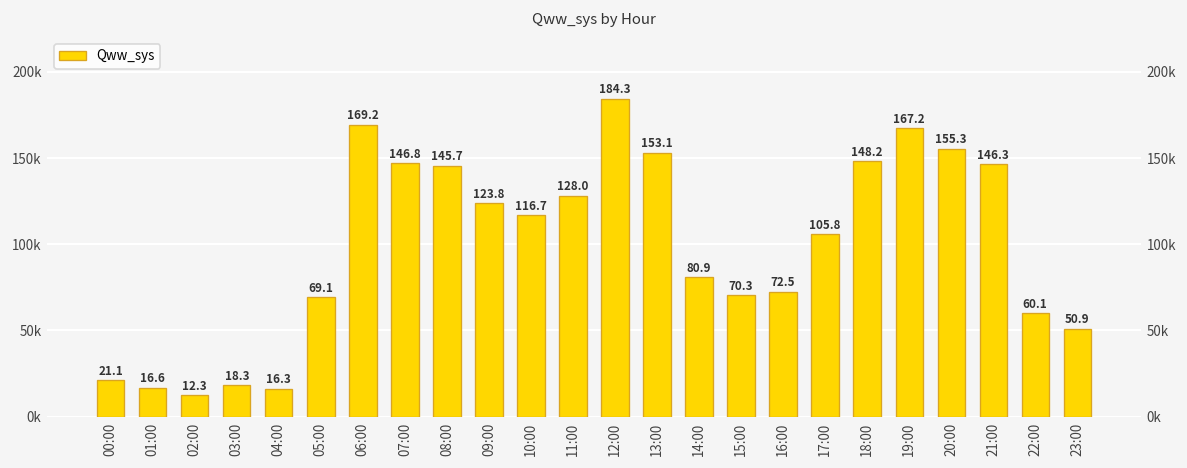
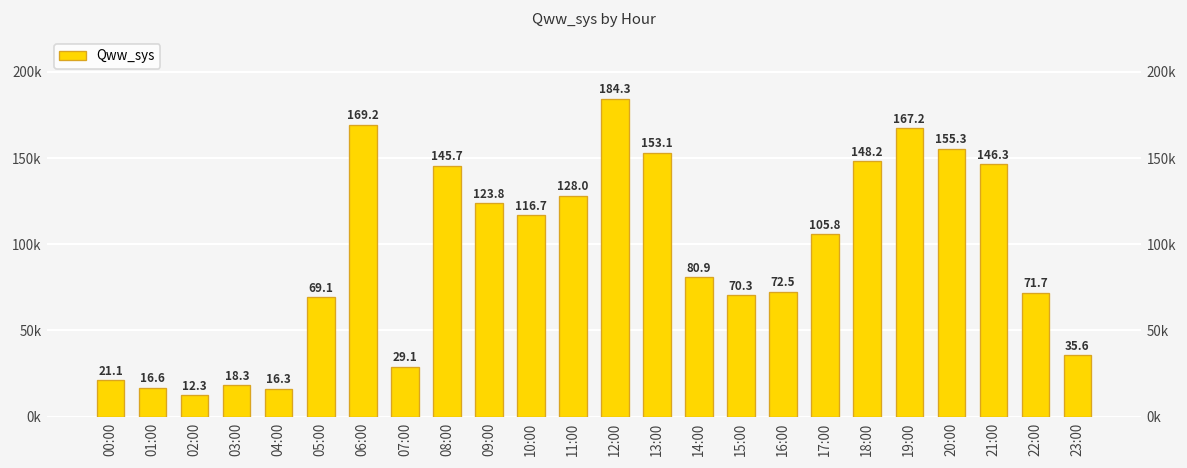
07:00: 146.8 -> 29.1
22:00: 60.1 -> 71.7
23:00: 50.9 -> 35.6
